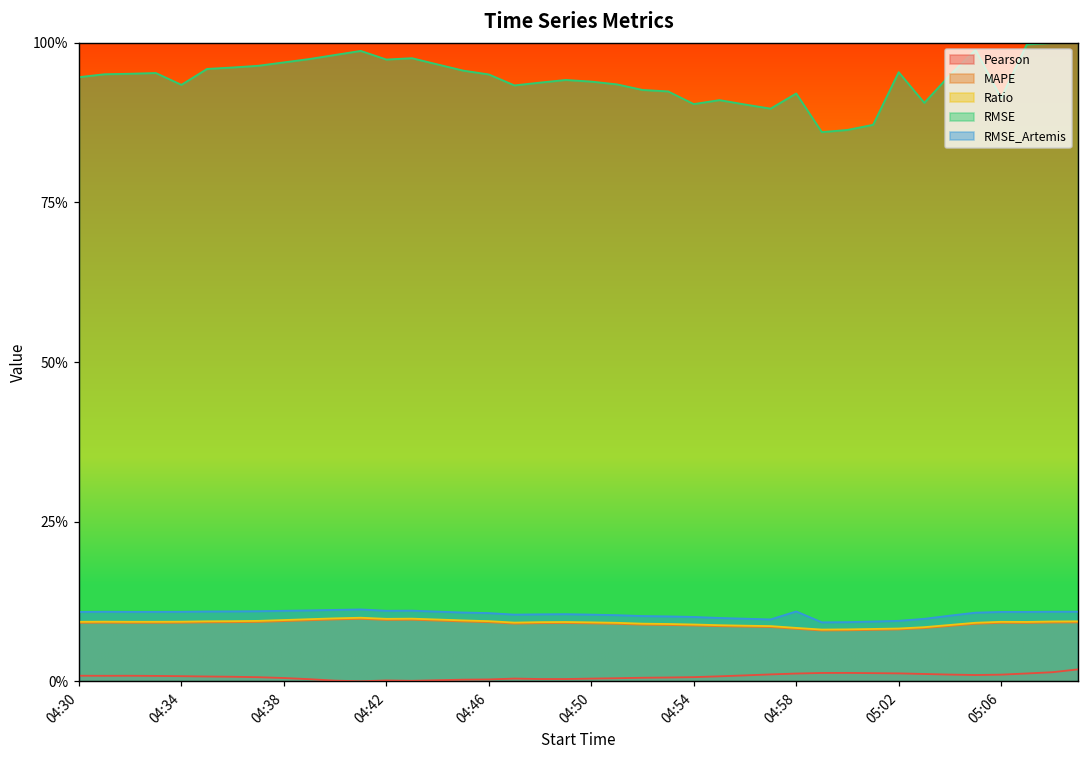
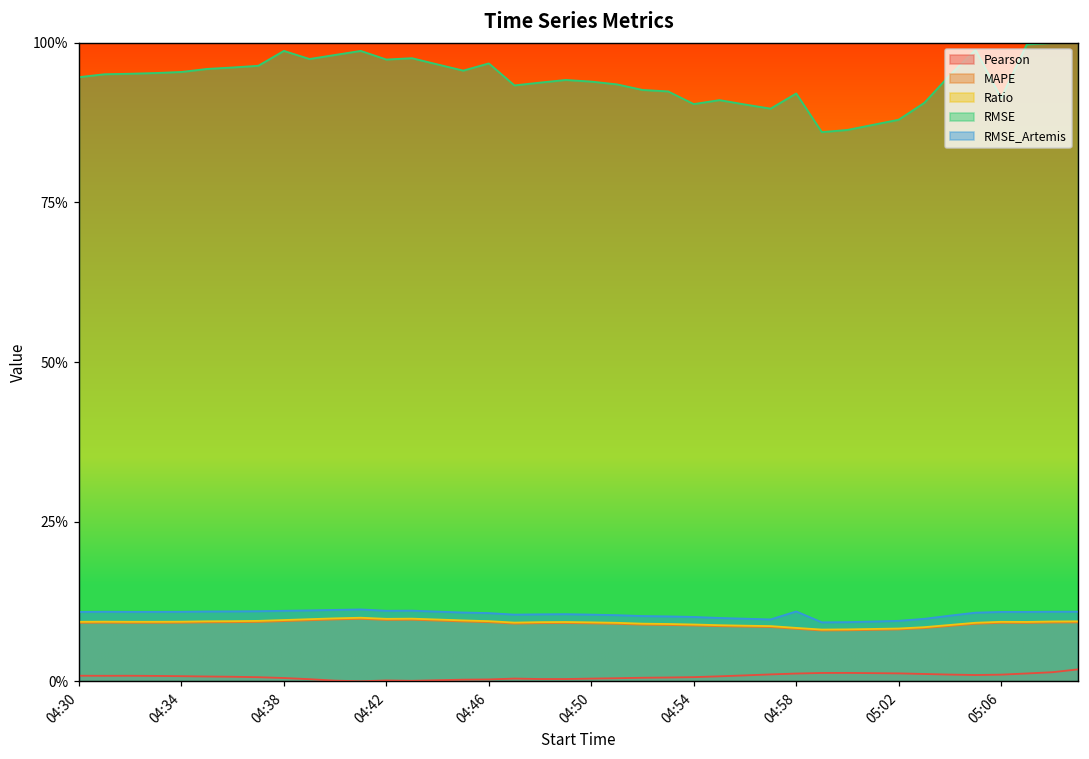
RMSE, 04:34: 93% -> 95%
RMSE, 04:38: 97% -> 99%
RMSE, 04:46: 95% -> 97%
RMSE, 05:02: 95% -> 88%
